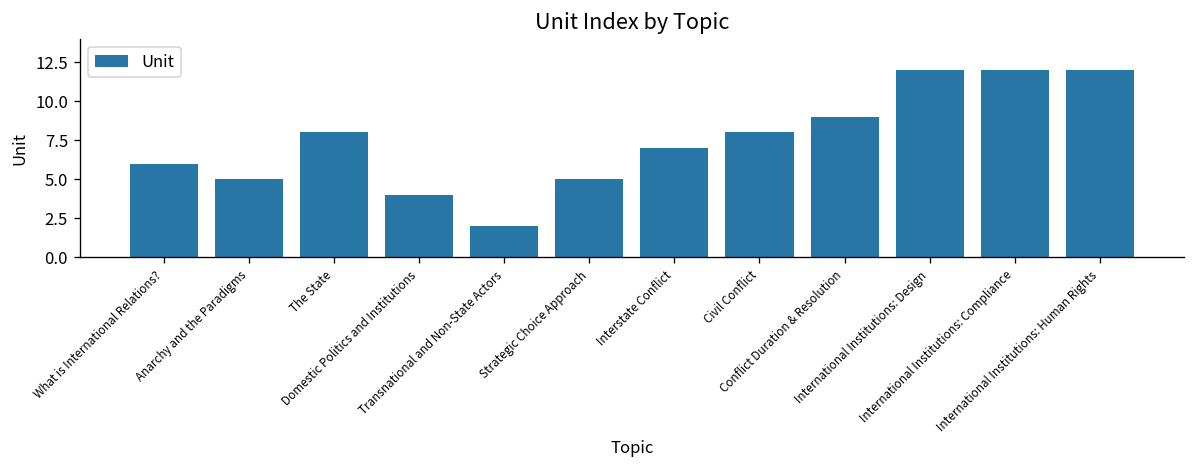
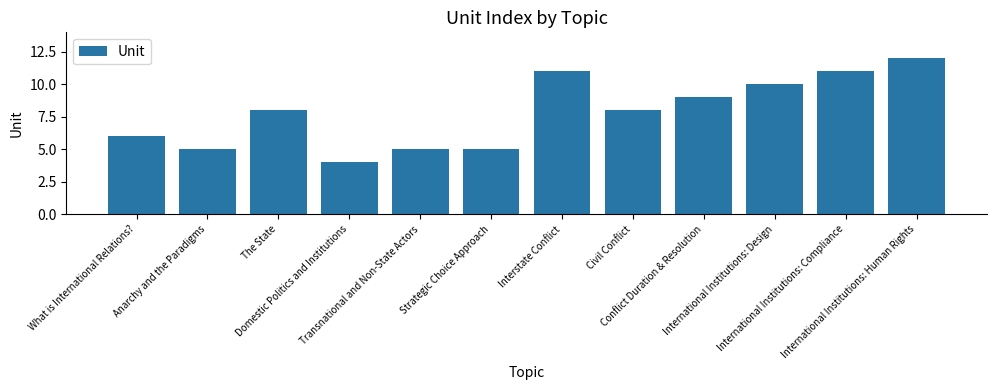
Transnational and Non-State Actors: 2 -> 5
Interstate Conflict: 7 -> 11
International Institutions: Design: 12 -> 10
International Institutions: Compliance: 12 -> 11
